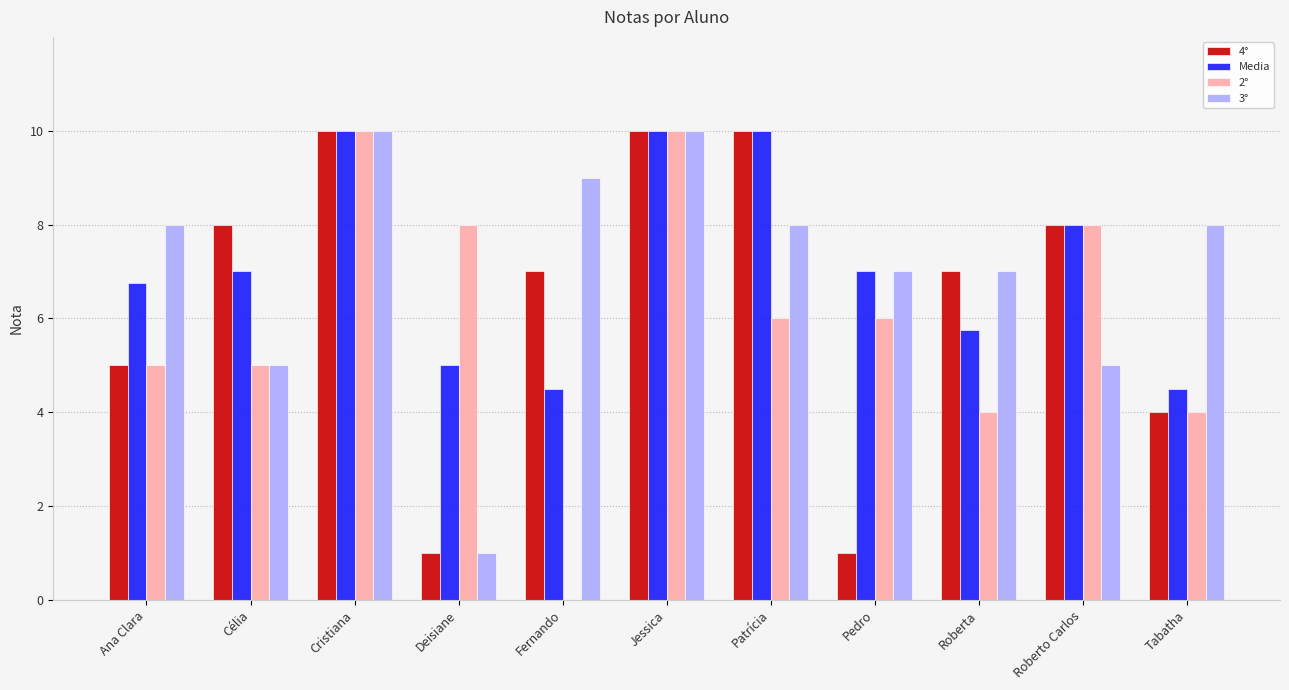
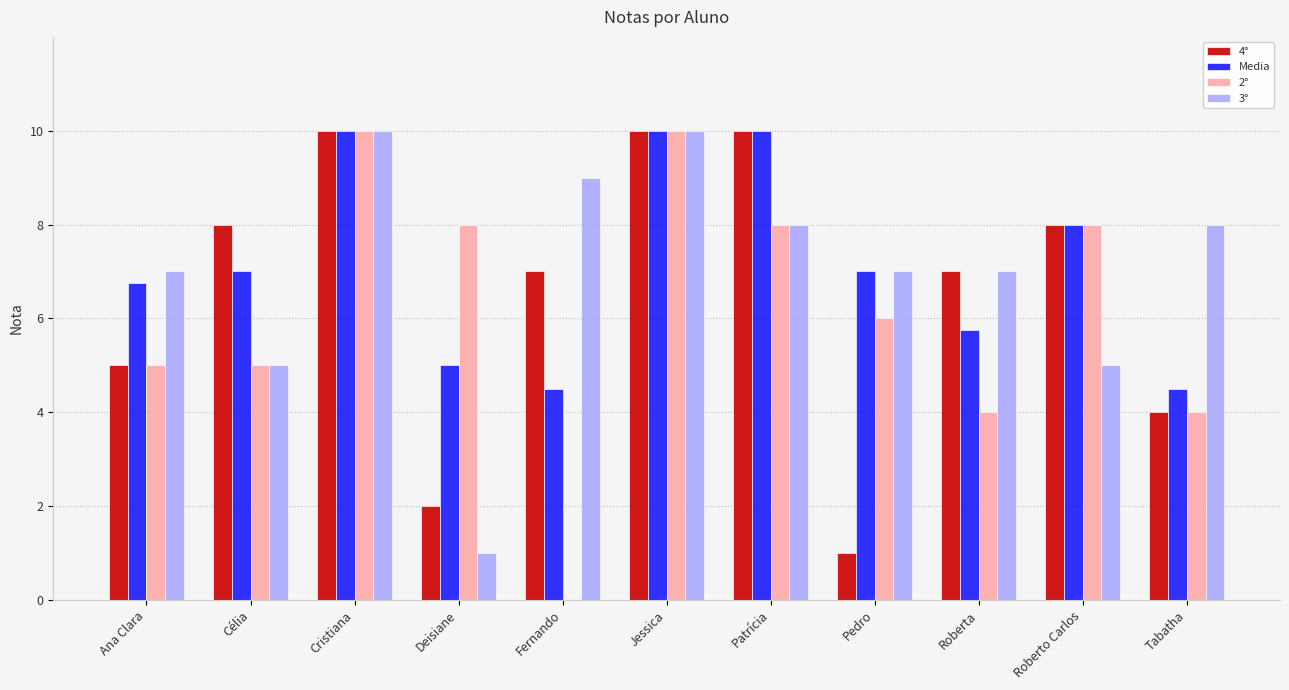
3°, Ana Clara: 8 -> 7
4°, Deisiane: 1 -> 2
2°, Patrícia: 6 -> 8
